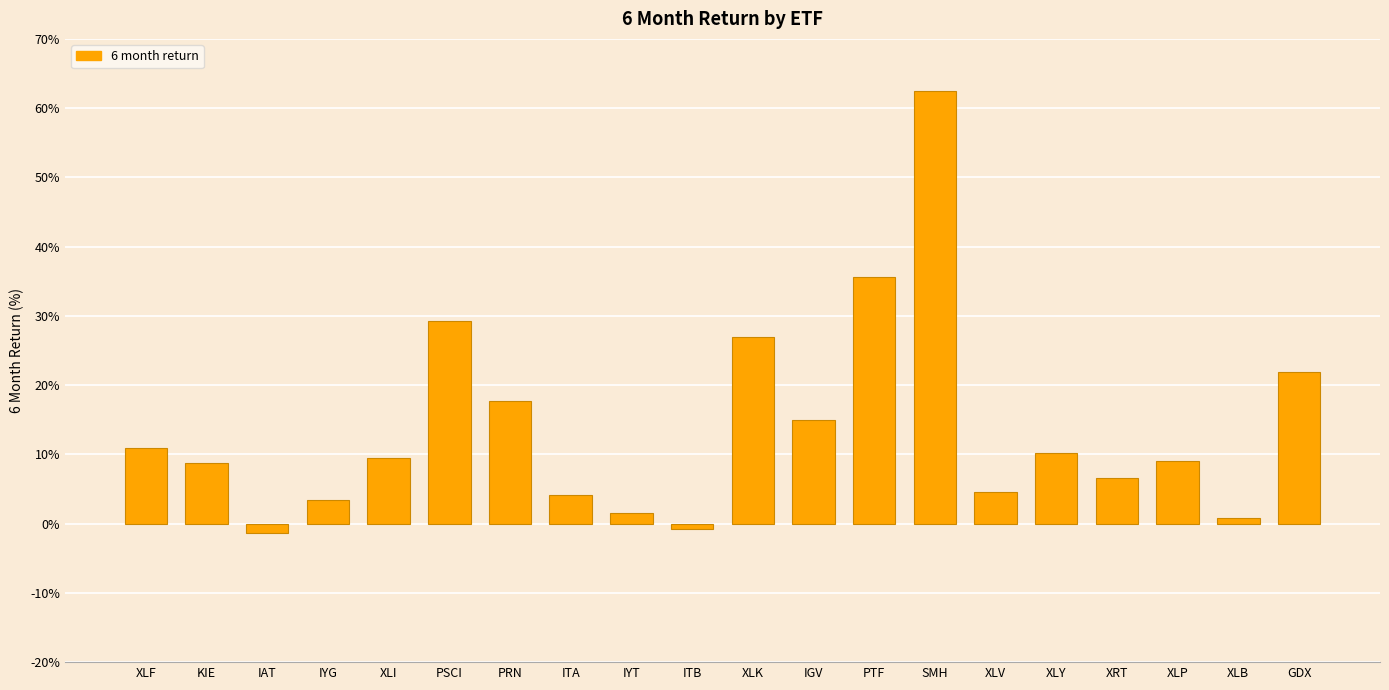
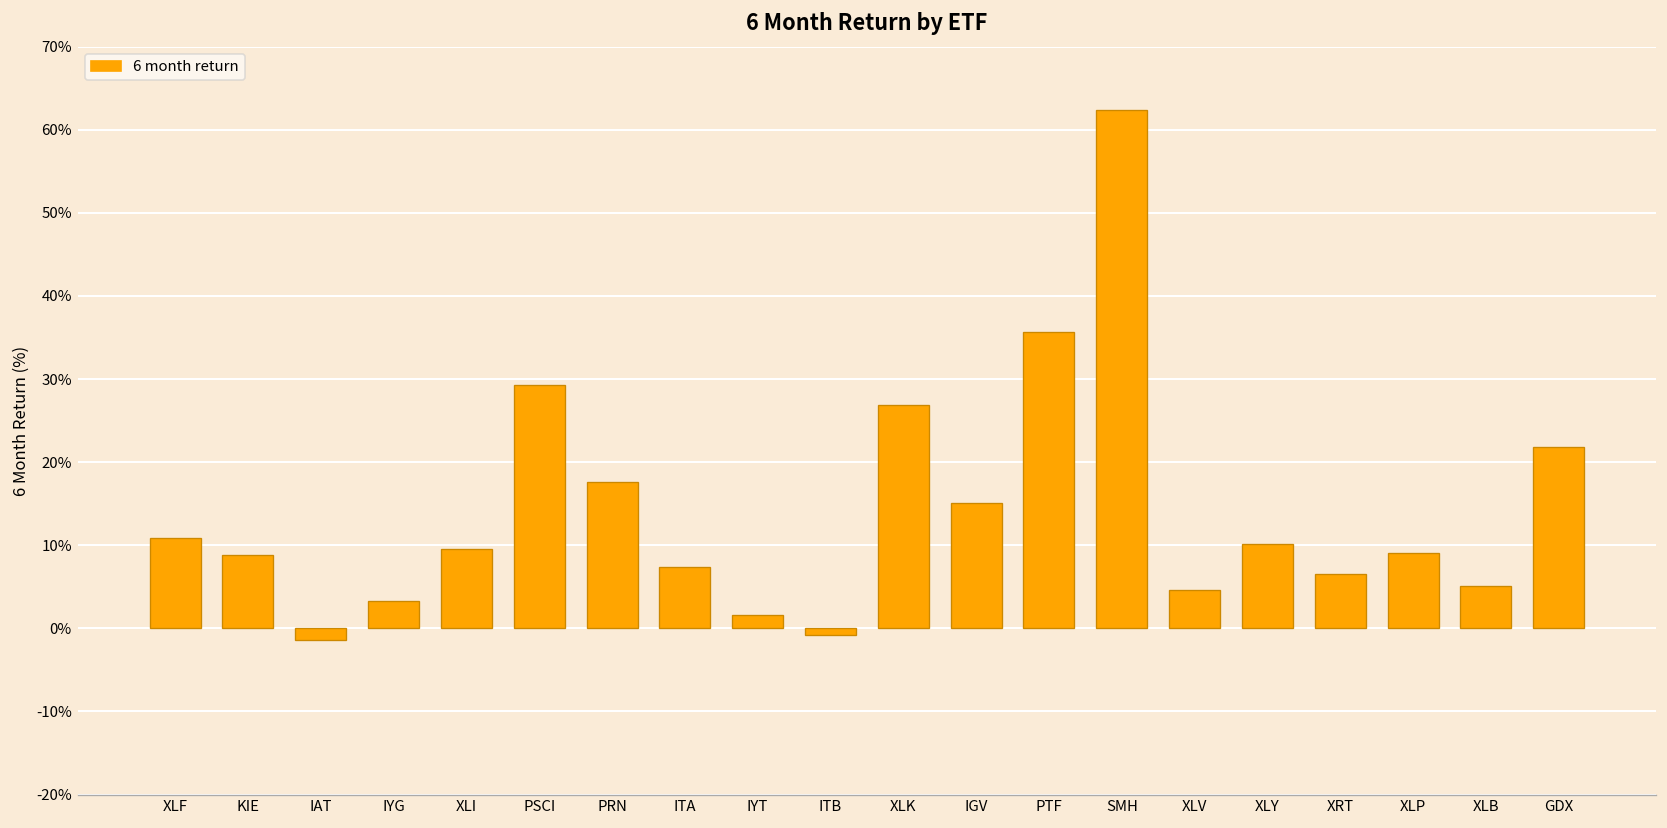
ITA: 4% -> 7%
XLB: 1% -> 5%
